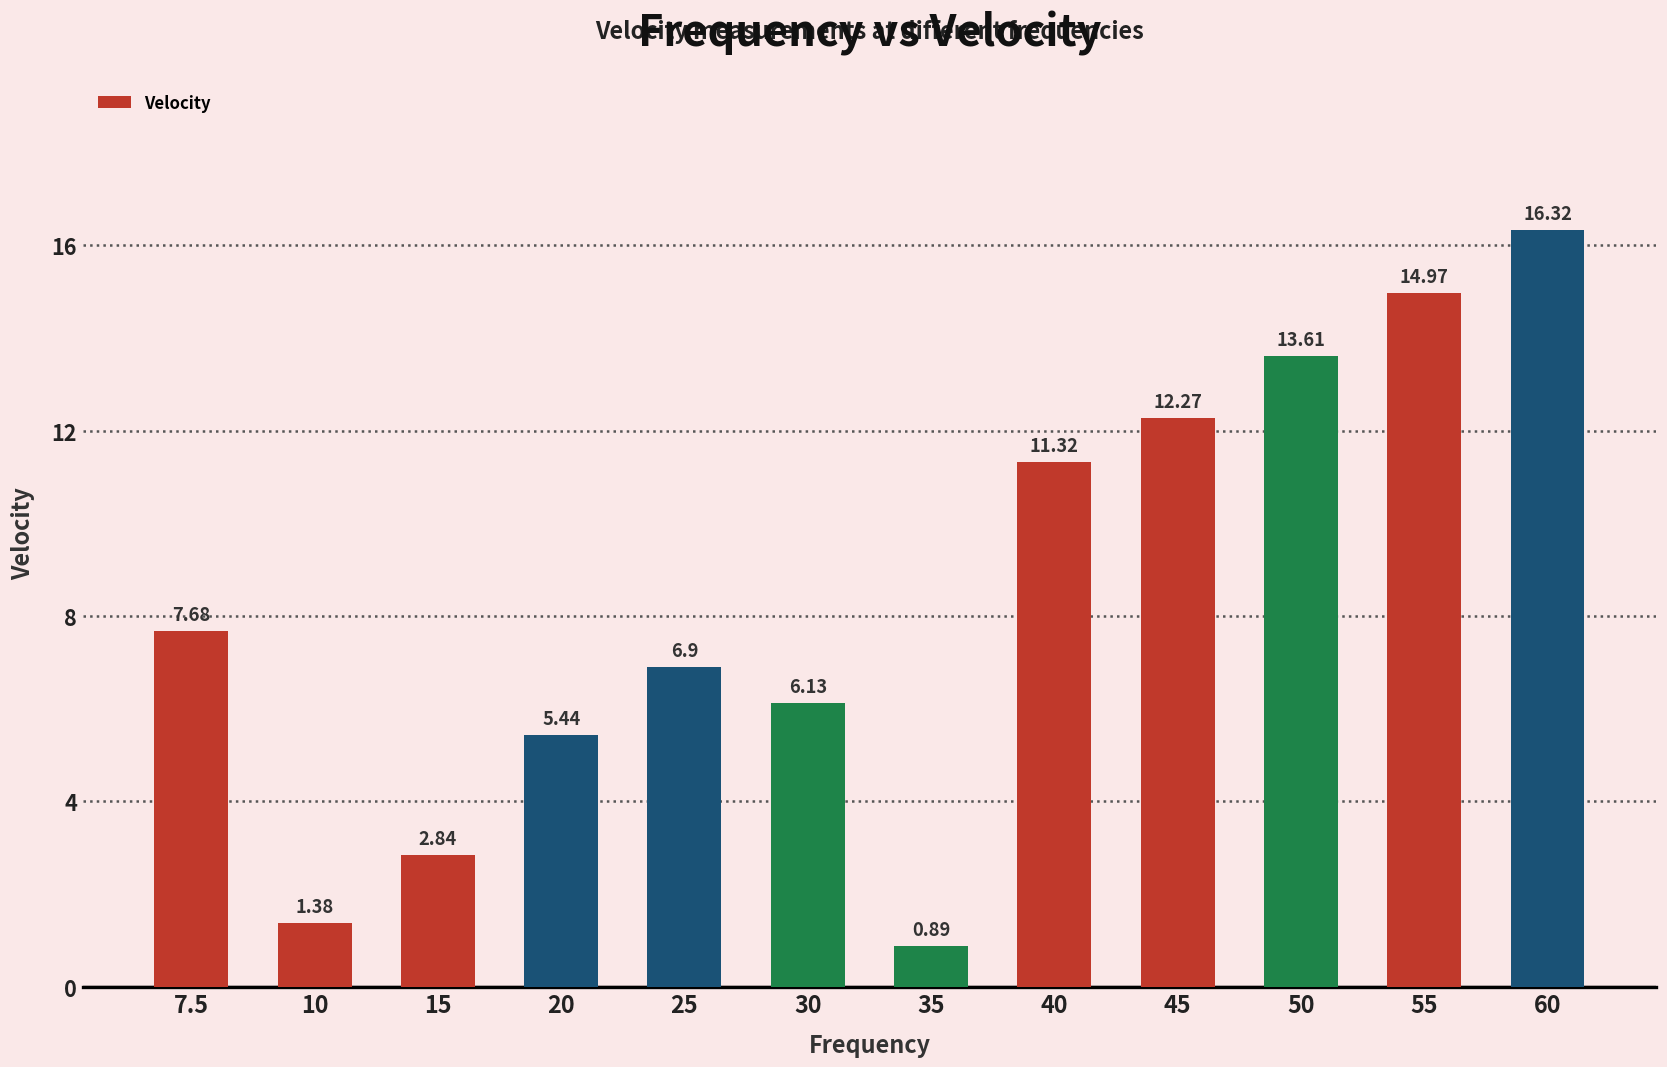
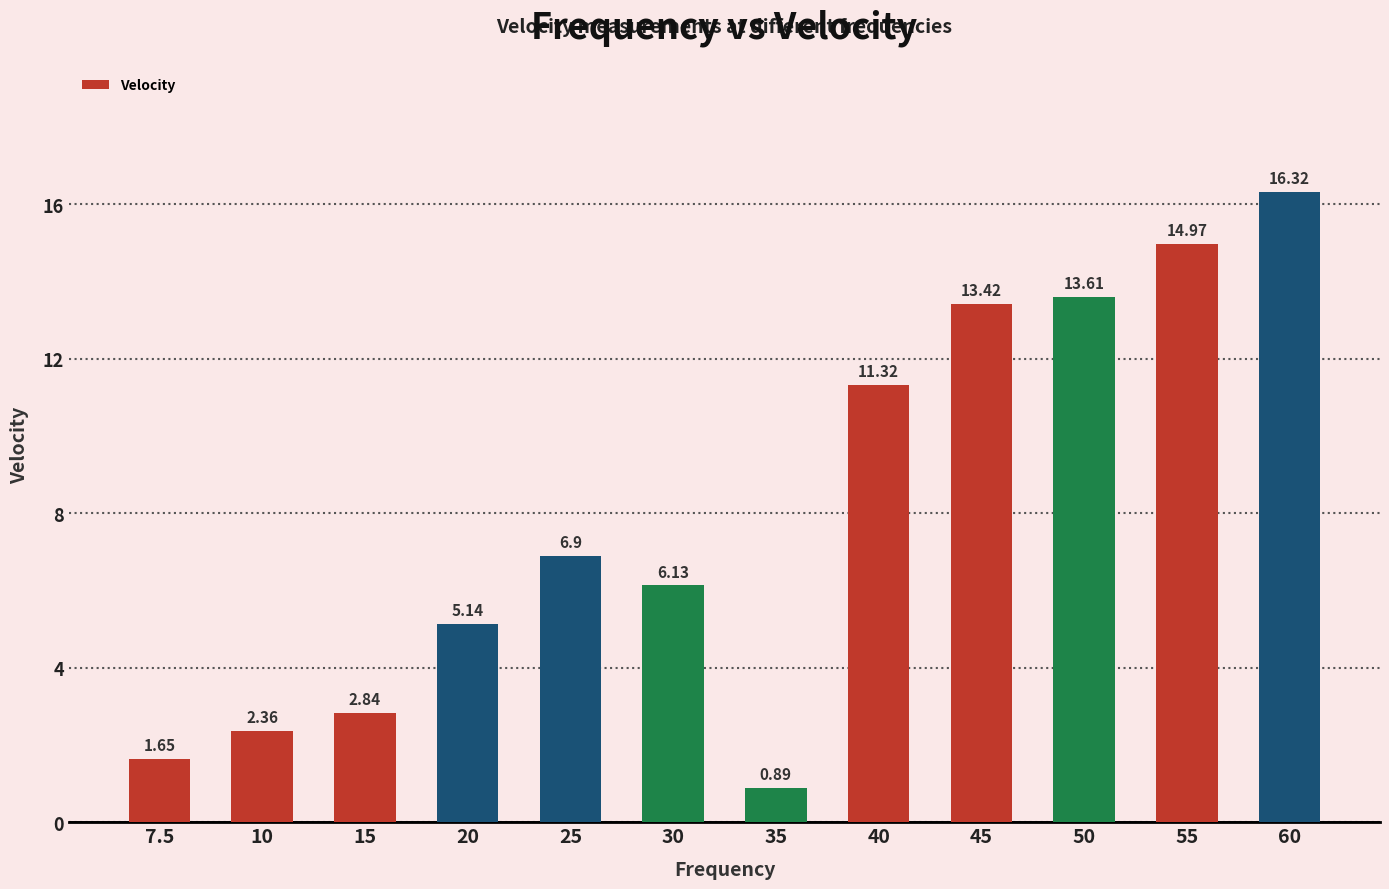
7.5: 7.68 -> 1.65
10: 1.38 -> 2.36
20: 5.44 -> 5.14
45: 12.27 -> 13.42
